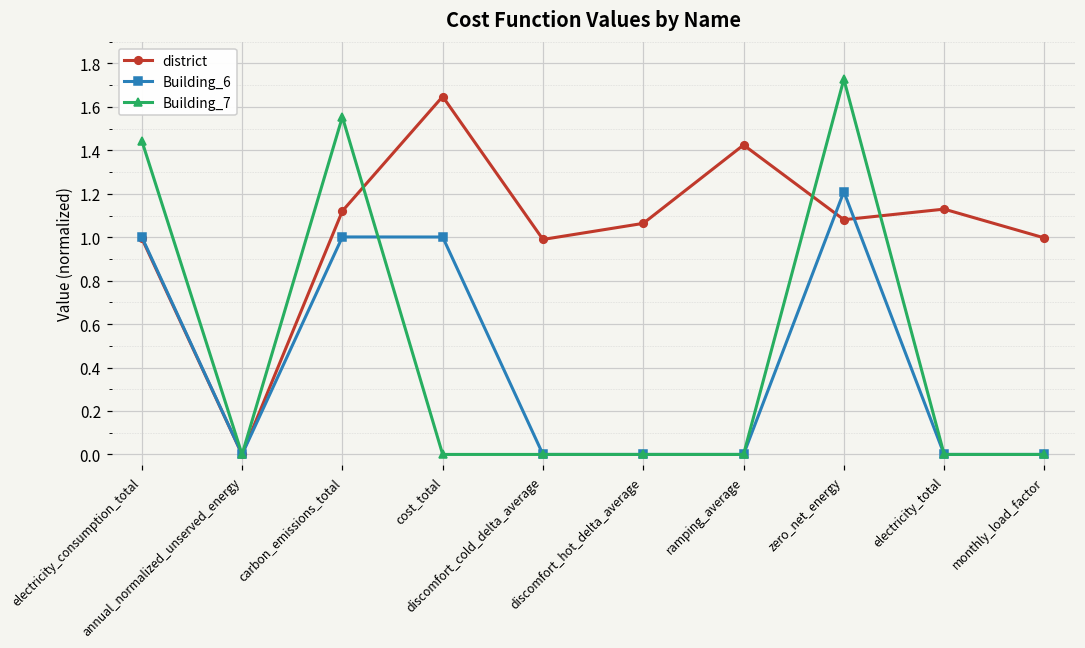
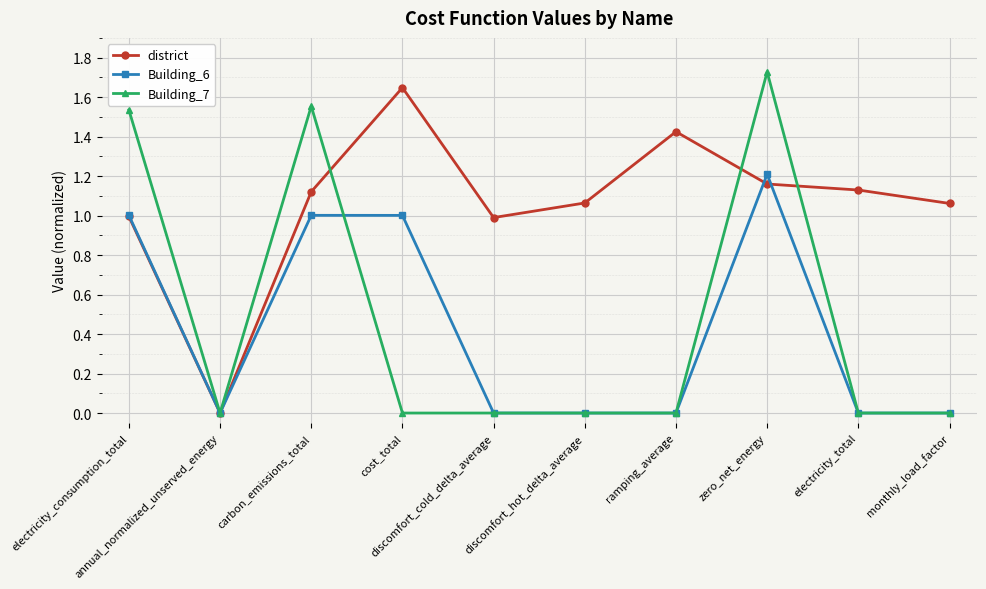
Building_7, electricity_consumption_total: 1.44 -> 1.53
district, zero_net_energy: 1.08 -> 1.16
district, monthly_load_factor: 1.00 -> 1.06
